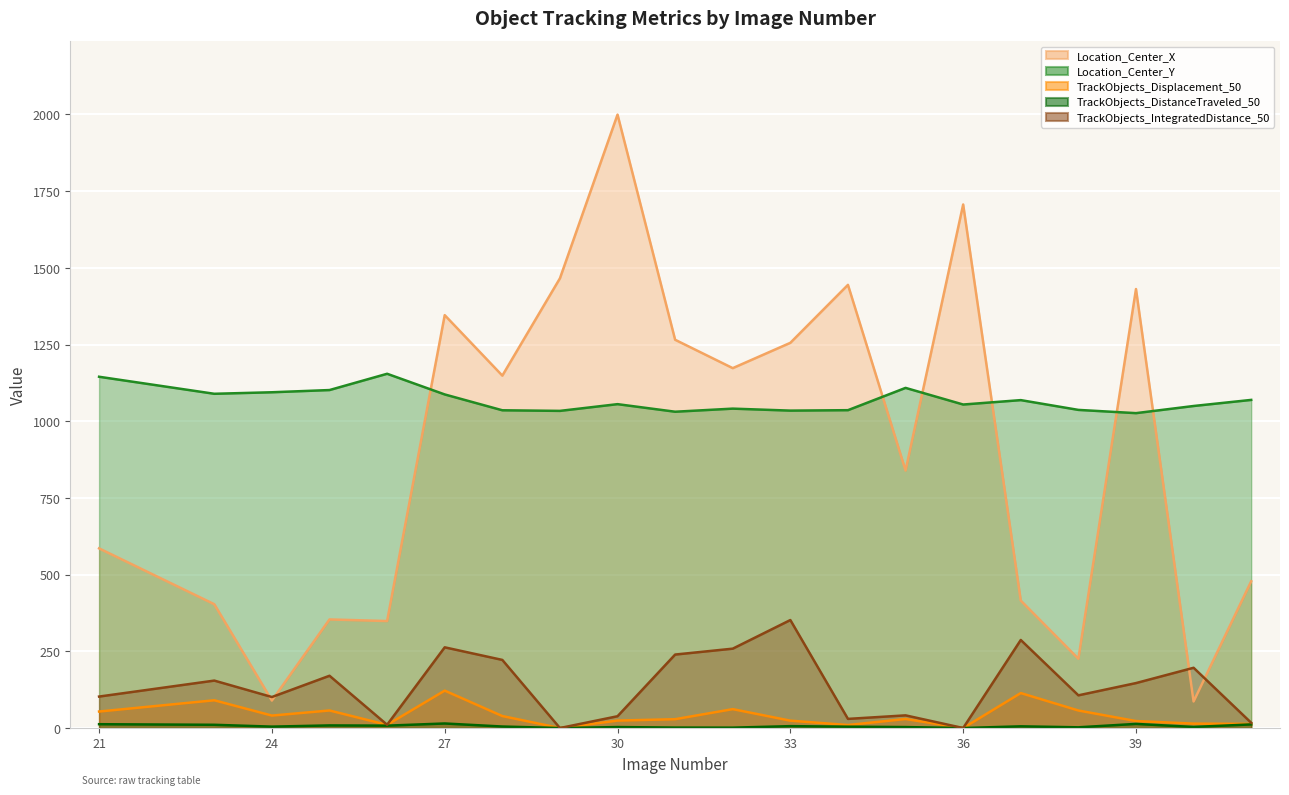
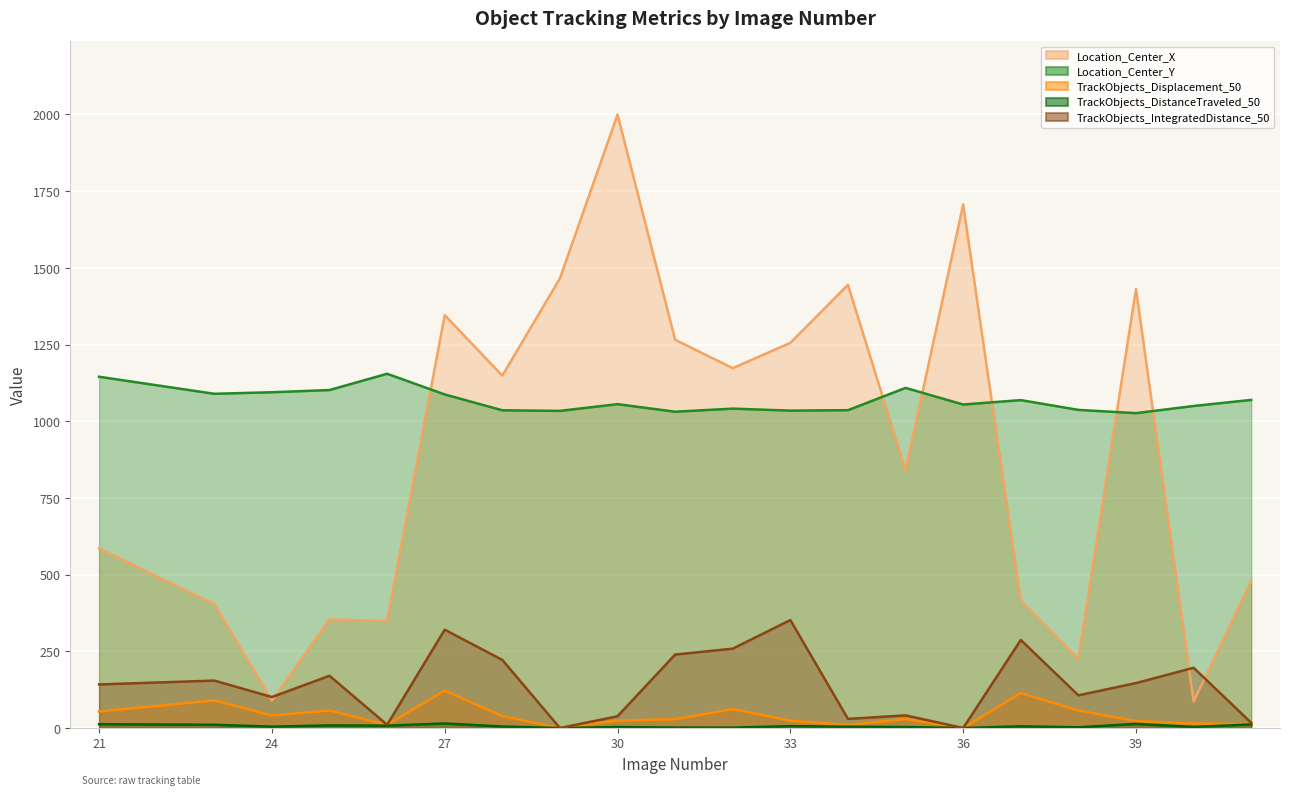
TrackObjects_IntegratedDistance_50, 21: 100 -> 140
TrackObjects_IntegratedDistance_50, 27: 260 -> 320
